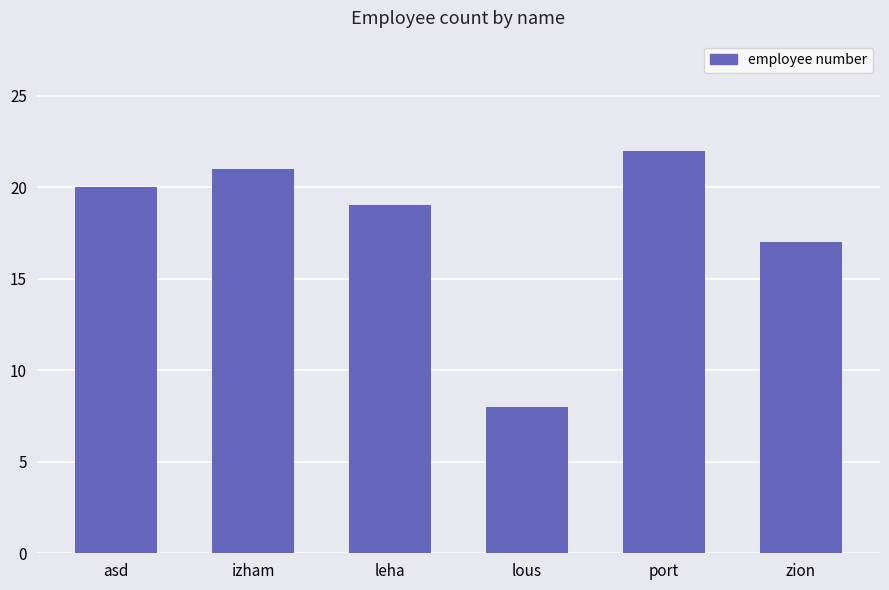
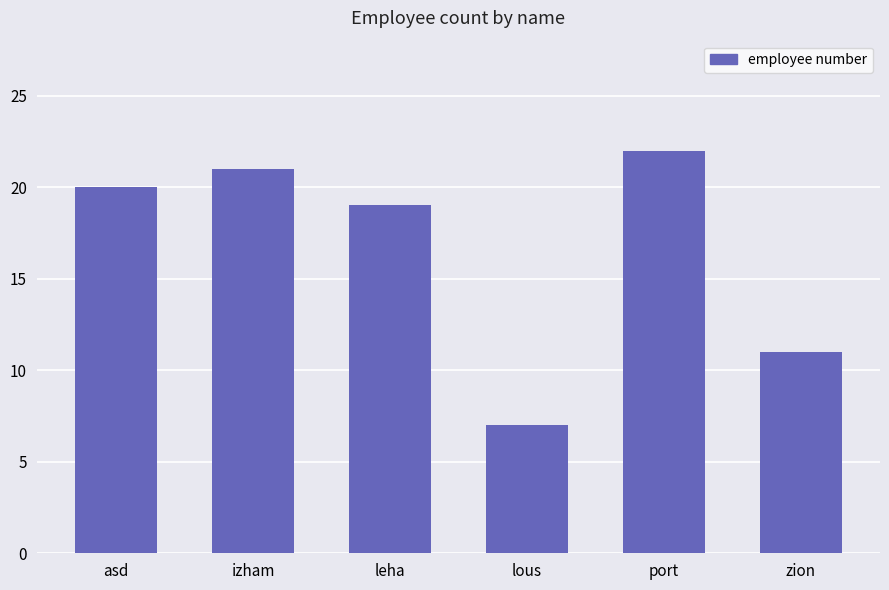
lous: 8 -> 7
zion: 17 -> 11
